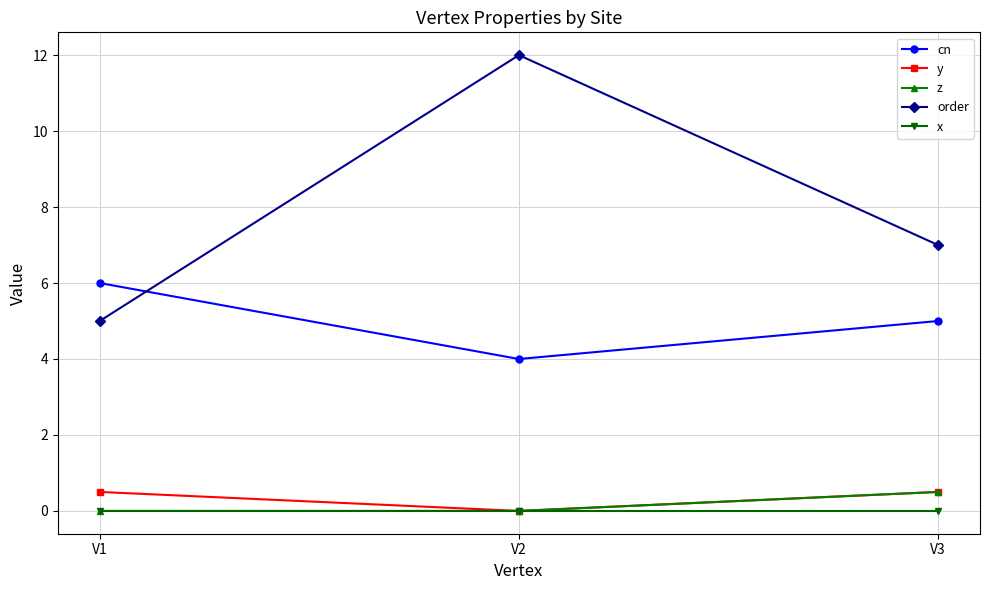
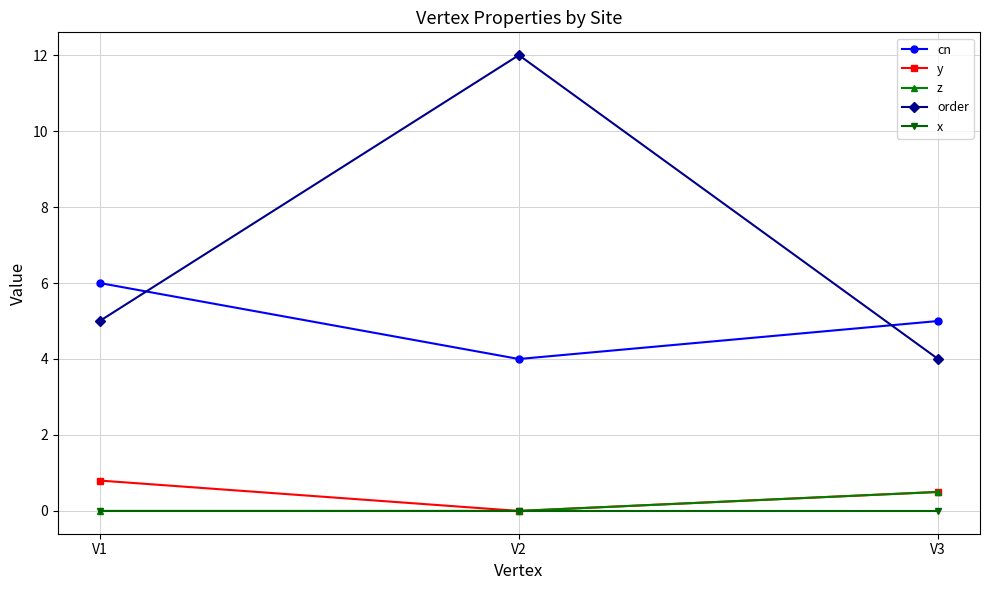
y, V1: 0.5 -> 0.8
order, V3: 7 -> 4
